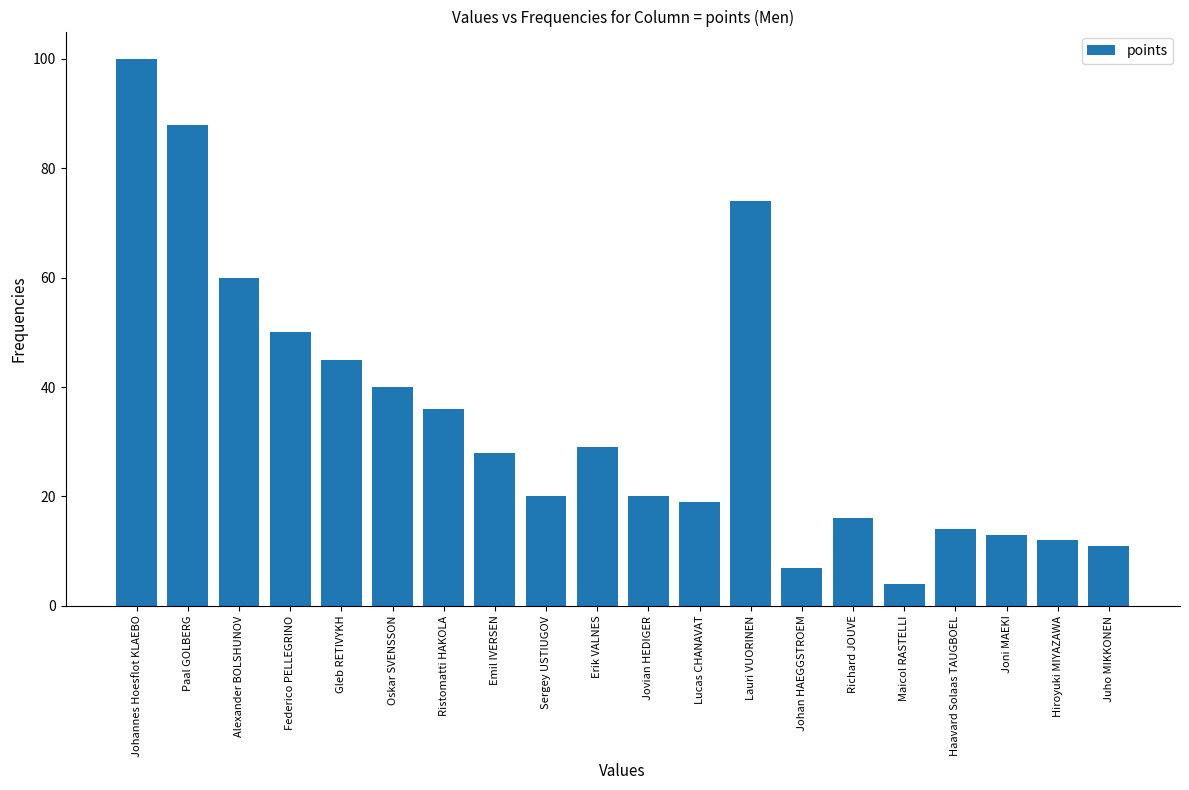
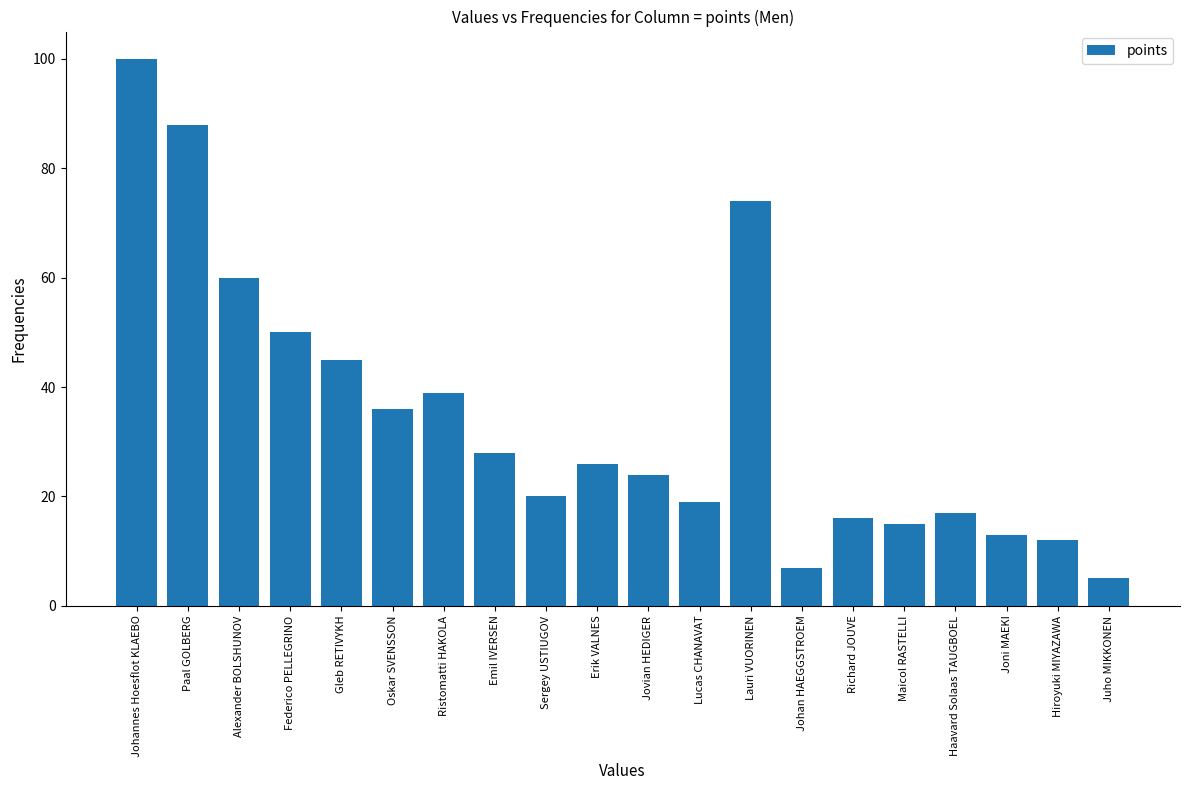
Oskar SVENSSON: 40 -> 36
Ristomatti HAKOLA: 36 -> 39
Erik VALNES: 29 -> 26
Jovian HEDIGER: 20 -> 24
Maicol RASTELLI: 4 -> 15
Haavard Solaas TAUGBOEL: 14 -> 17
Juho MIKKONEN: 11 -> 5
